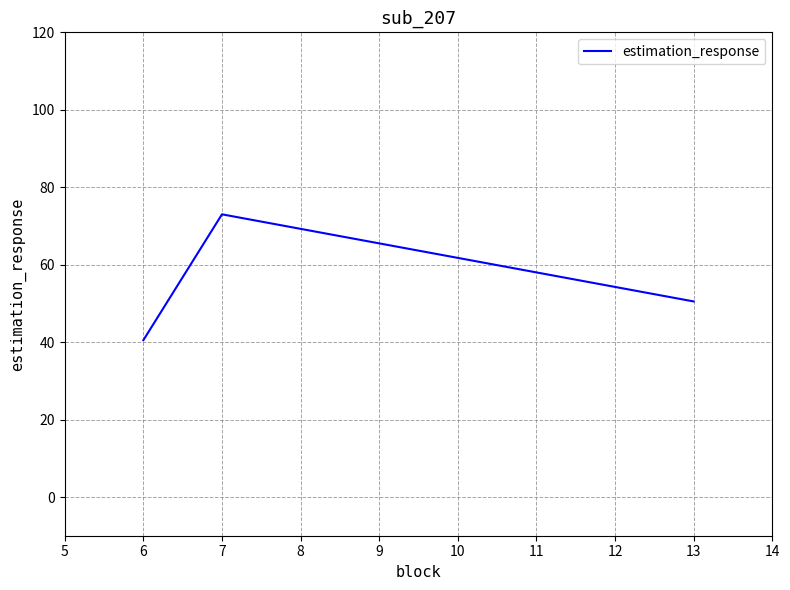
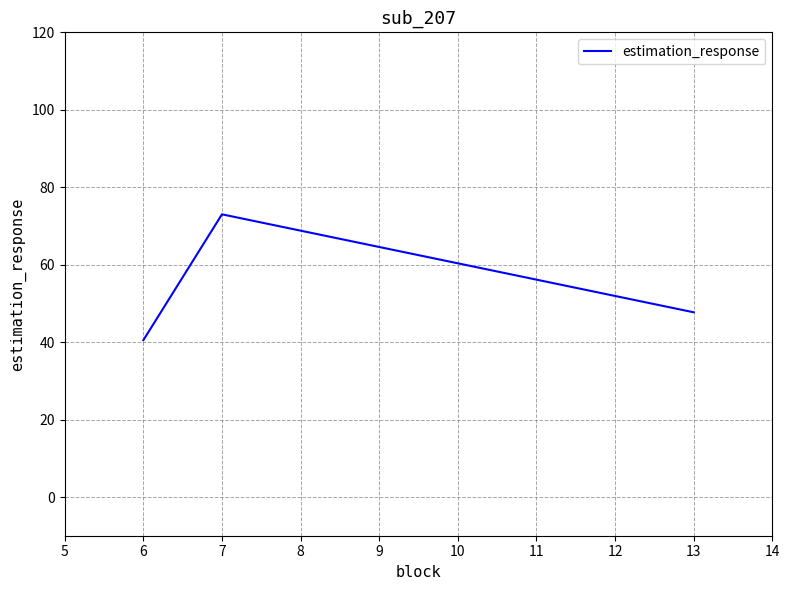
13: 51 -> 48
